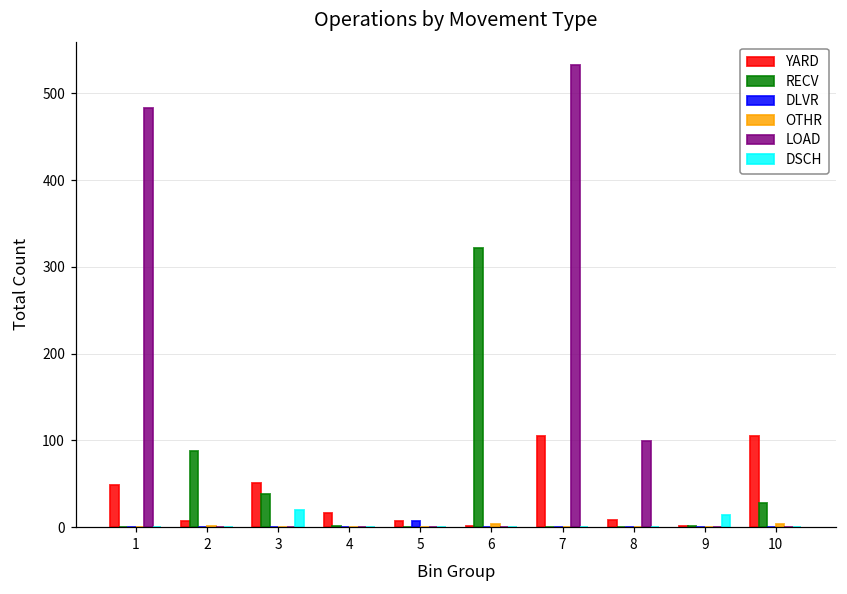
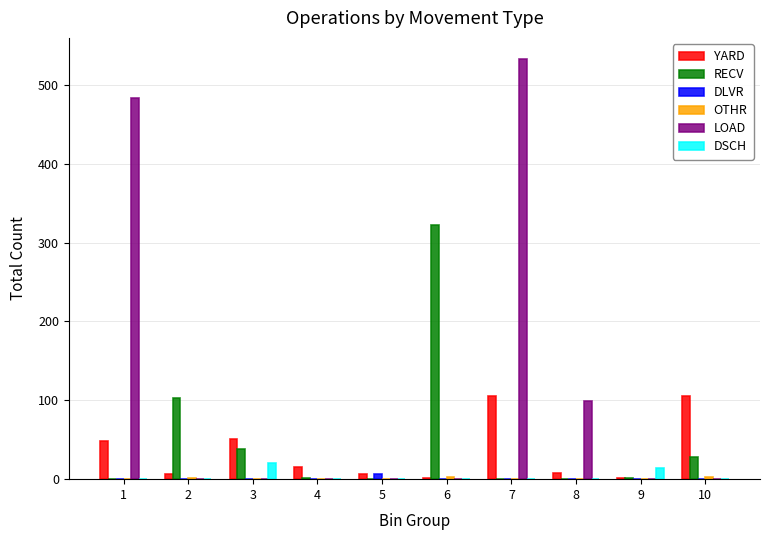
RECV, 2: 90 -> 100
